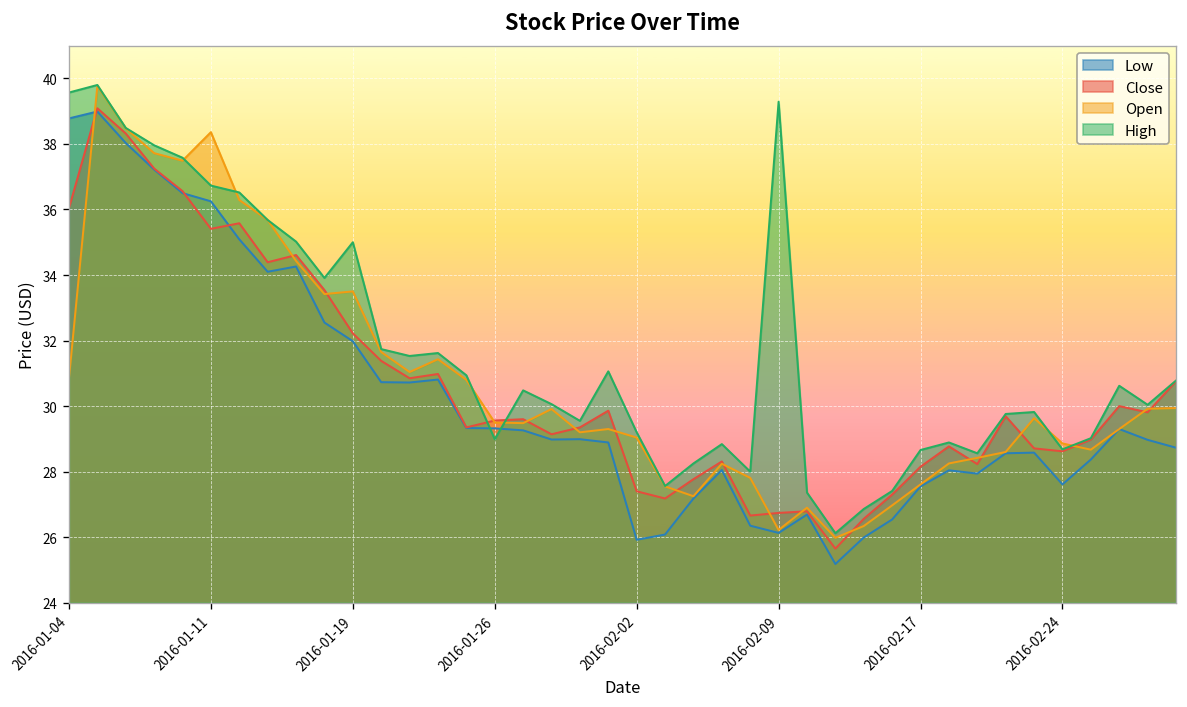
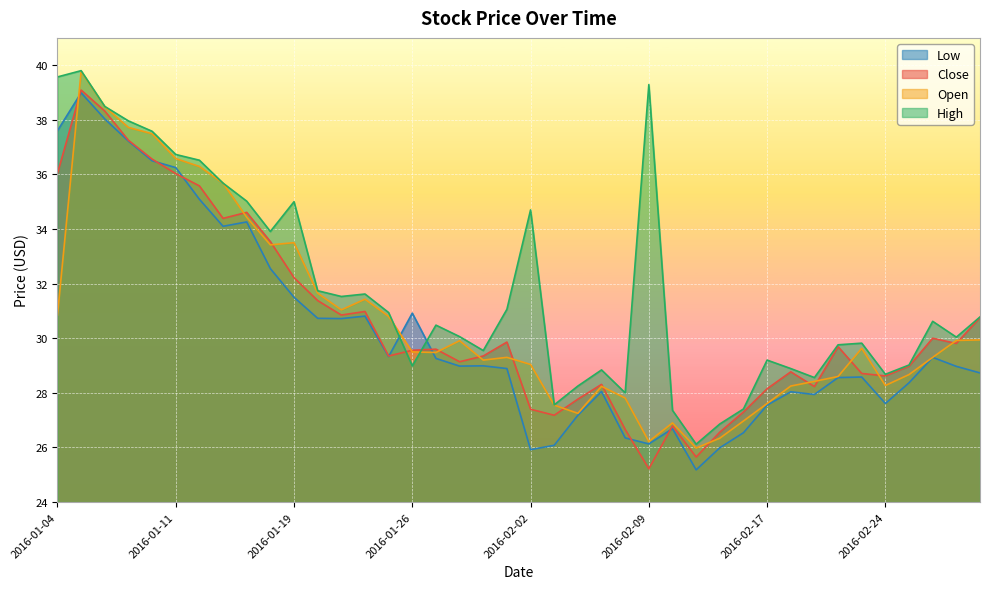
Low, 2016-01-04: 38.8 -> 37.6
Close, 2016-01-11: 35.4 -> 36.0
Open, 2016-01-11: 38.4 -> 36.6
Low, 2016-01-19: 32.0 -> 31.5
Low, 2016-01-26: 29.3 -> 30.9
High, 2016-02-02: 29.2 -> 34.7
Close, 2016-02-09: 26.7 -> 25.2
High, 2016-02-17: 28.7 -> 29.2
Open, 2016-02-24: 28.9 -> 28.3
